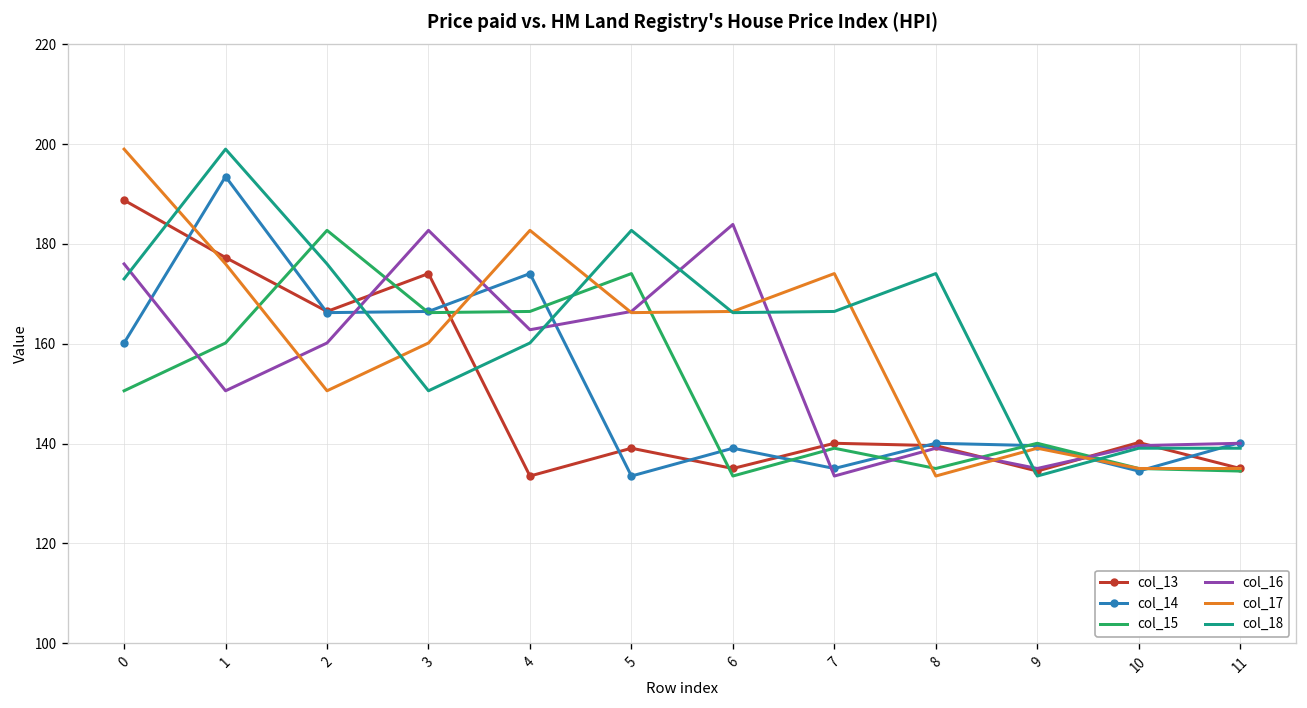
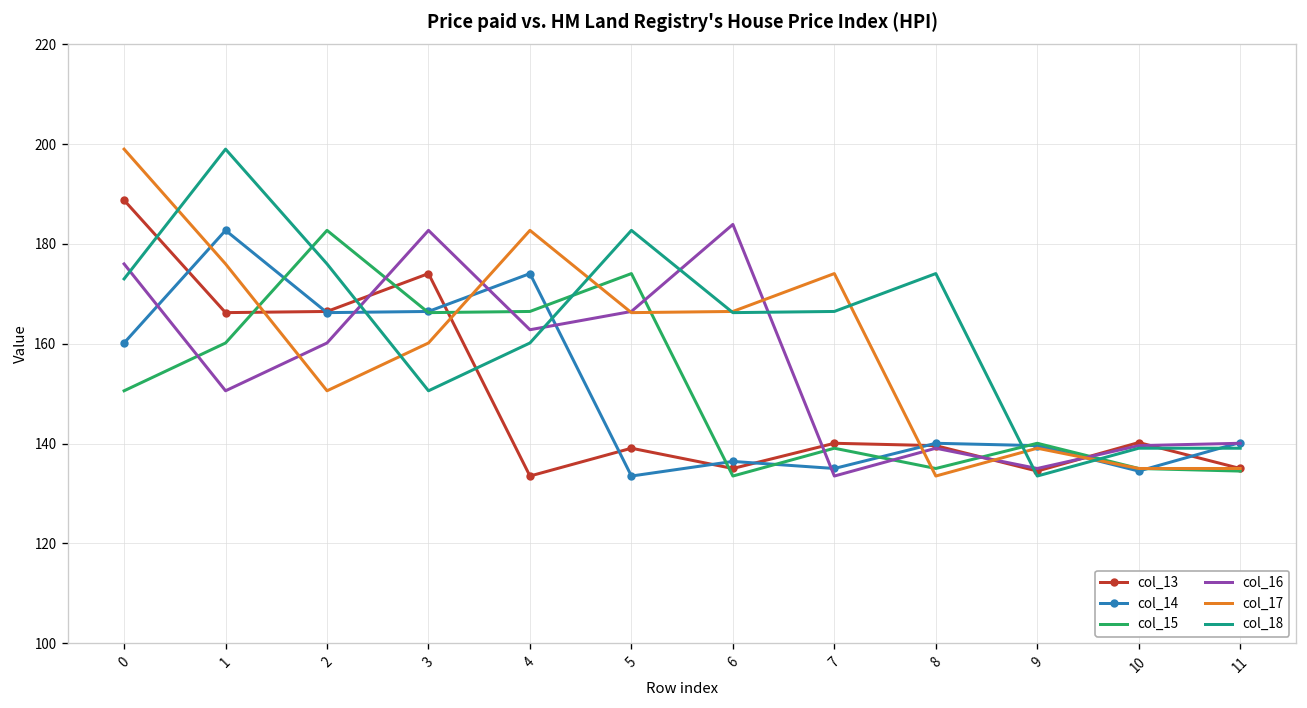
col_13, 1: 177 -> 166
col_14, 1: 194 -> 183
col_14, 6: 139 -> 136
